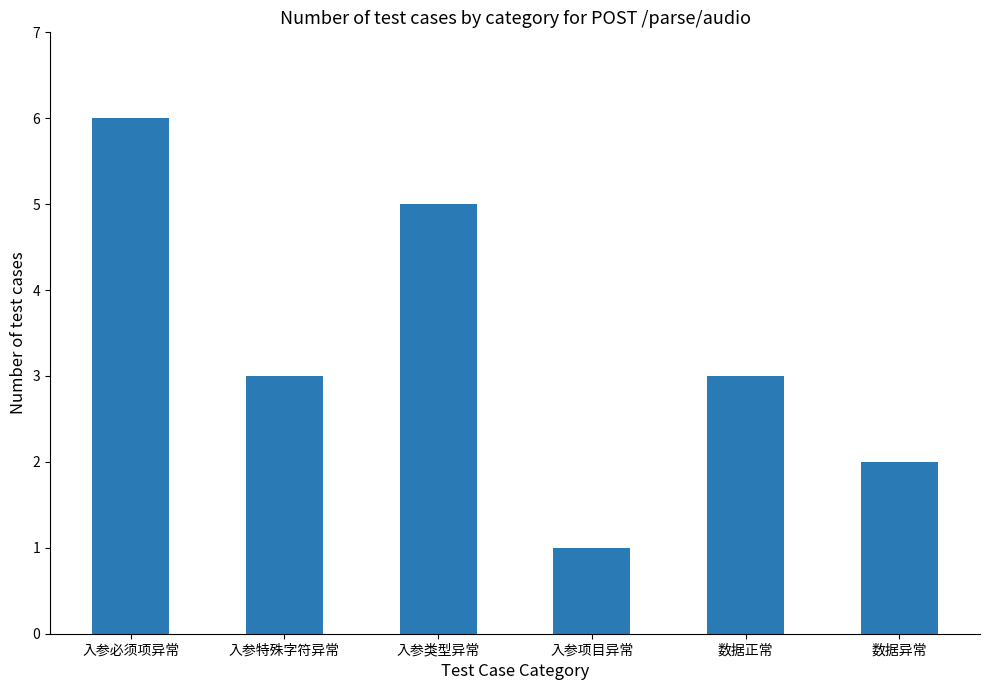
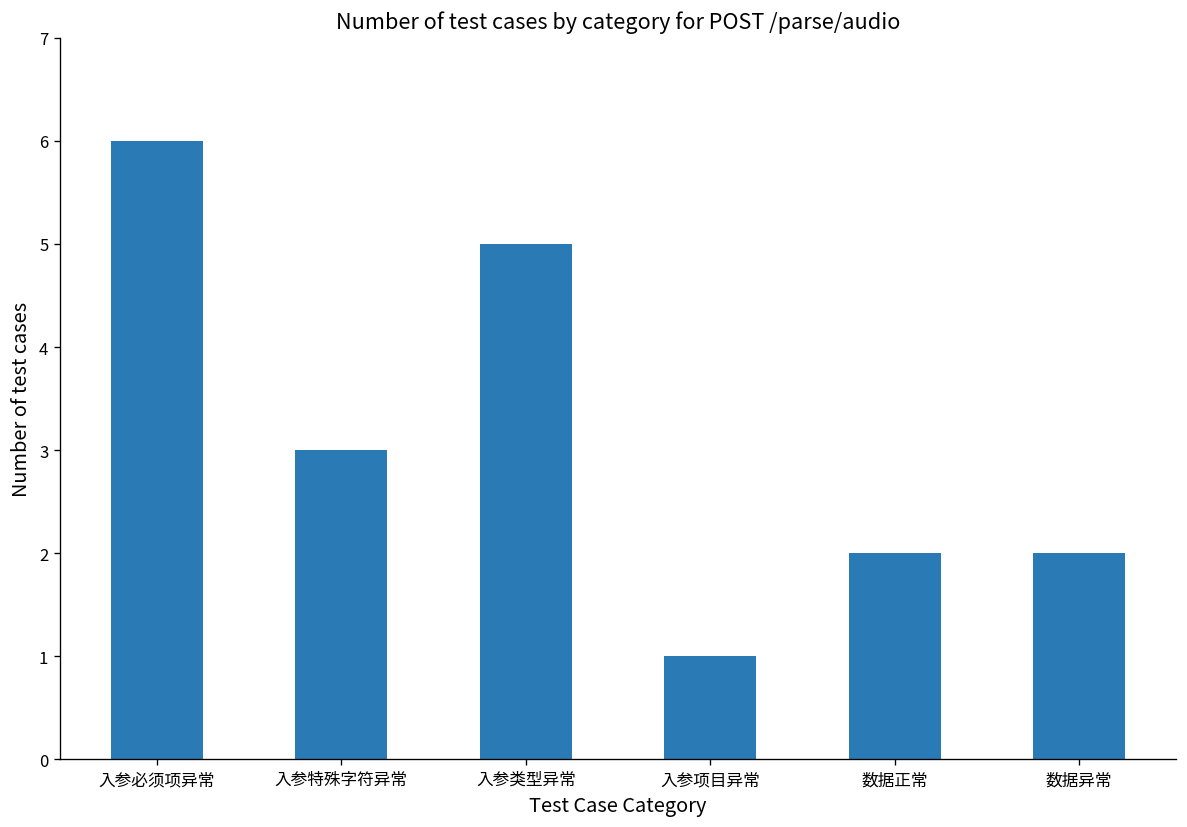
数据正常: 3 -> 2
